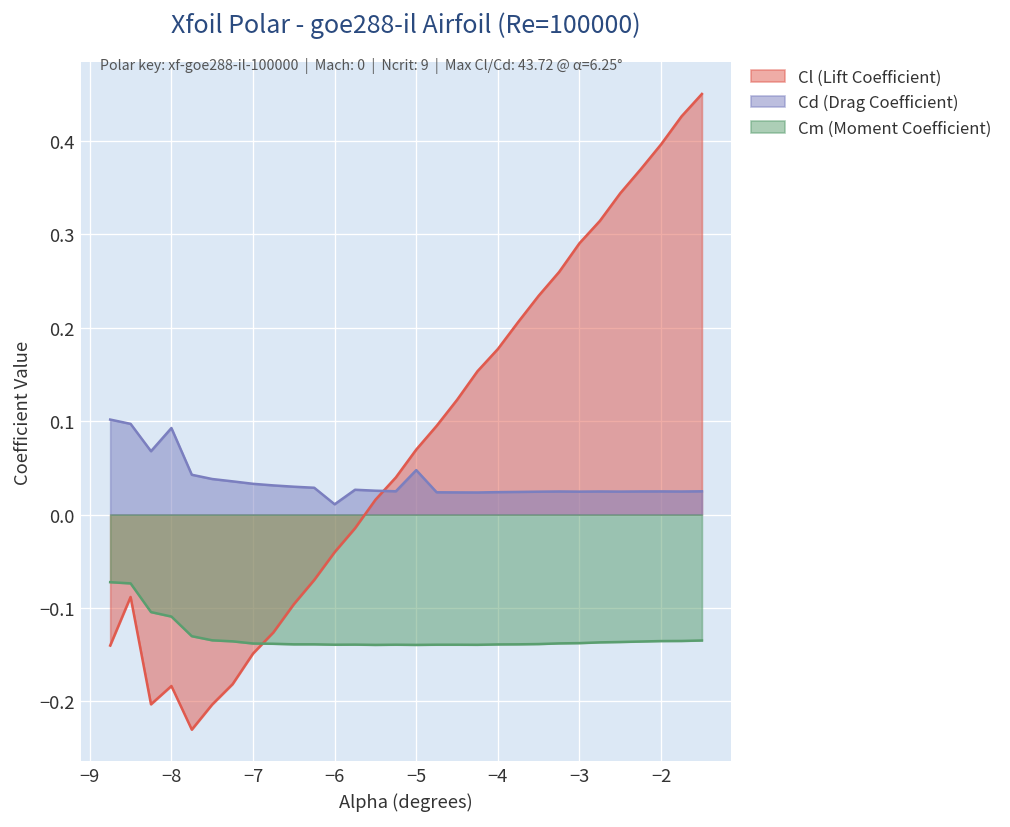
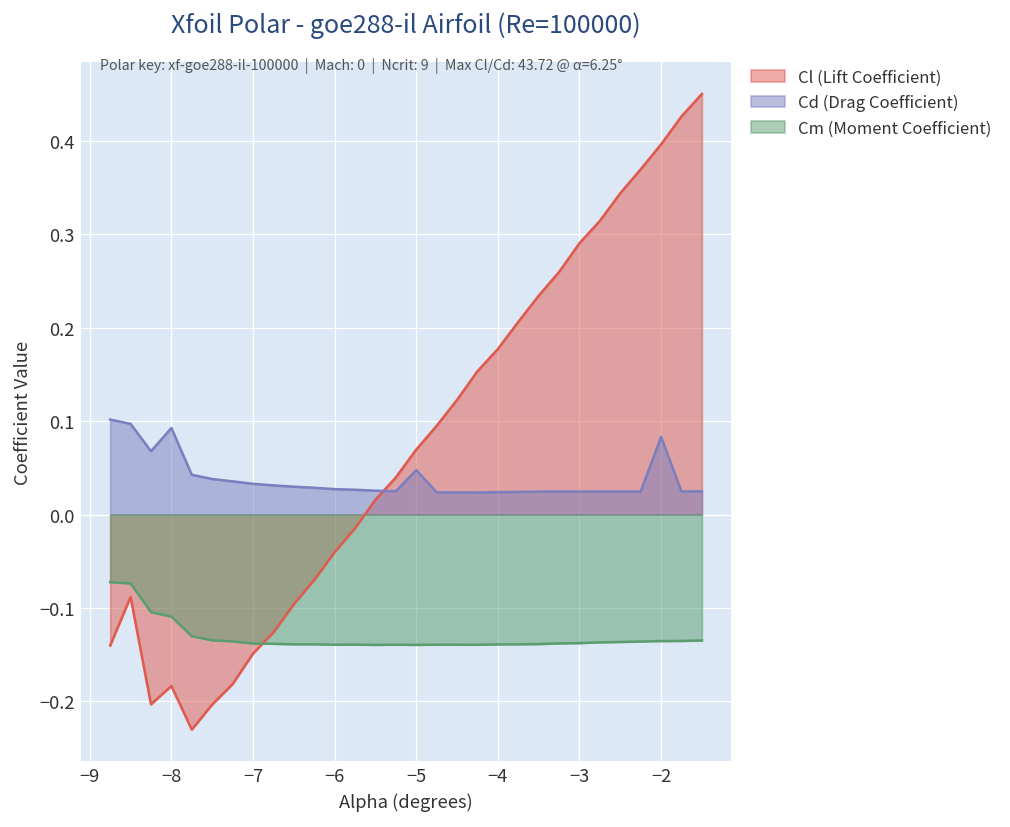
Cd (Drag Coefficient), −6: 0.01 -> 0.03
Cd (Drag Coefficient), −2: 0.02 -> 0.08
